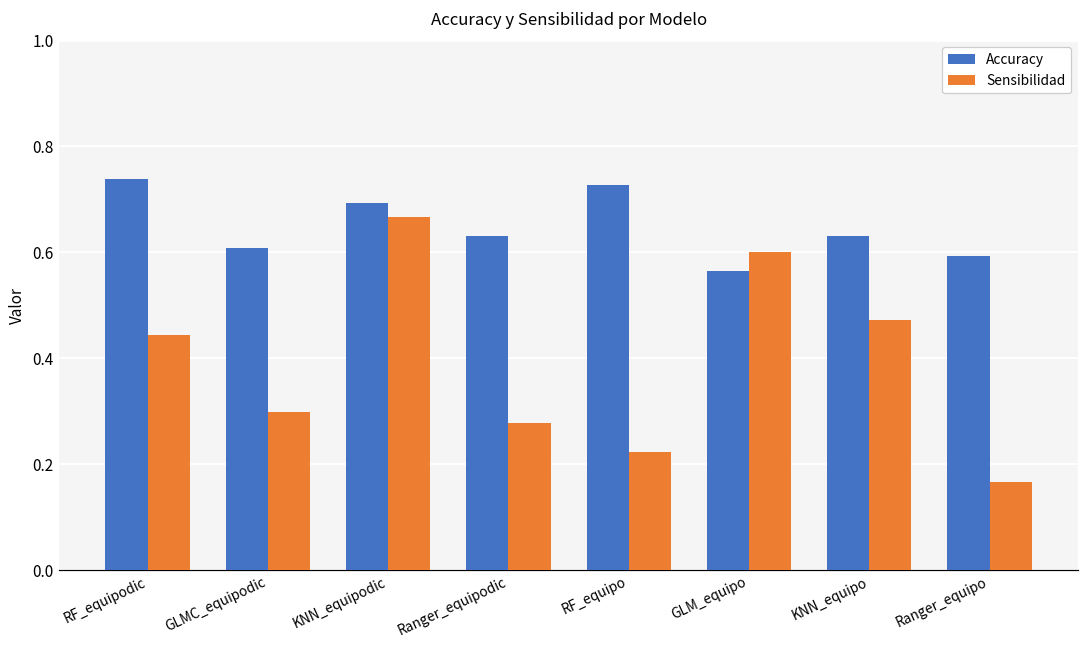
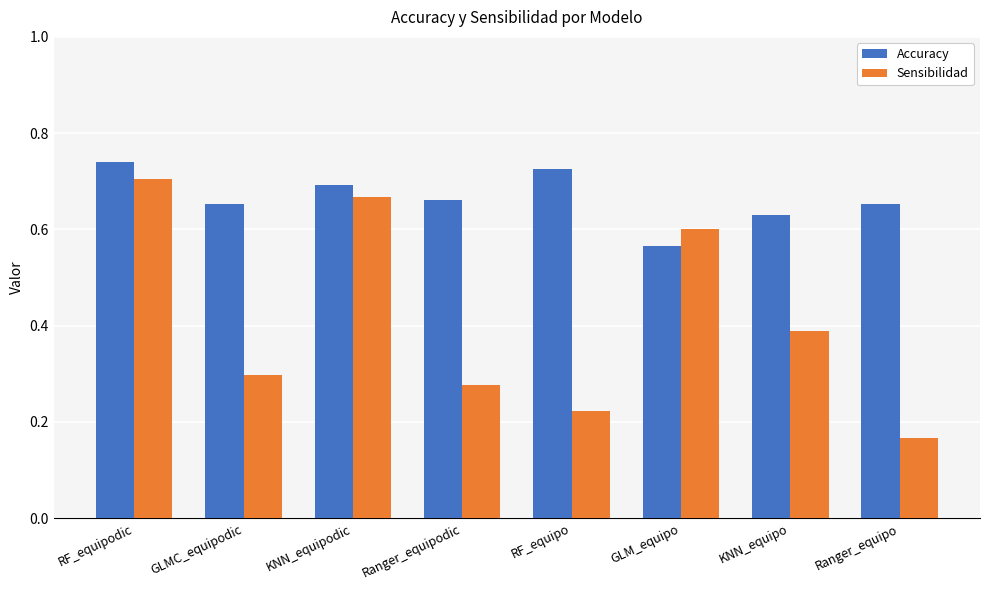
Sensibilidad, RF_equipodic: 0.44 -> 0.70
Accuracy, GLMC_equipodic: 0.61 -> 0.65
Accuracy, Ranger_equipodic: 0.63 -> 0.66
Sensibilidad, KNN_equipo: 0.47 -> 0.39
Accuracy, Ranger_equipo: 0.59 -> 0.65
